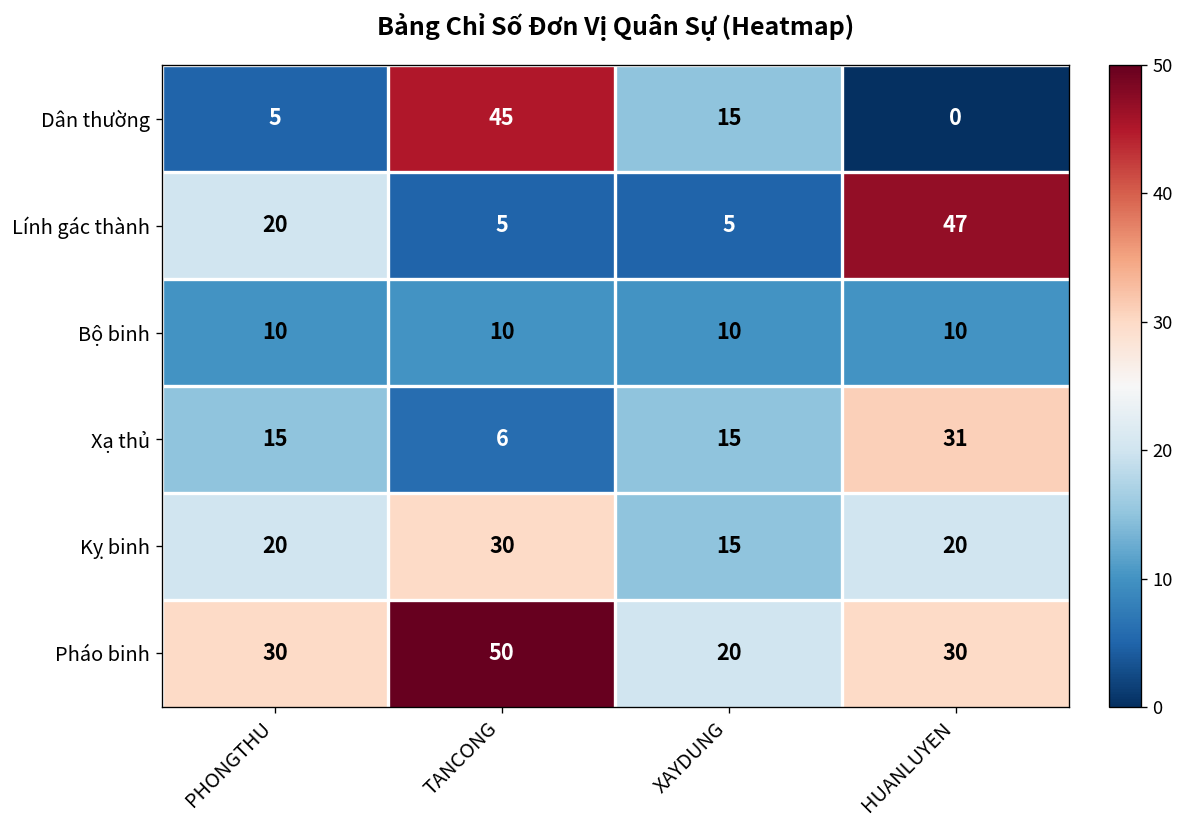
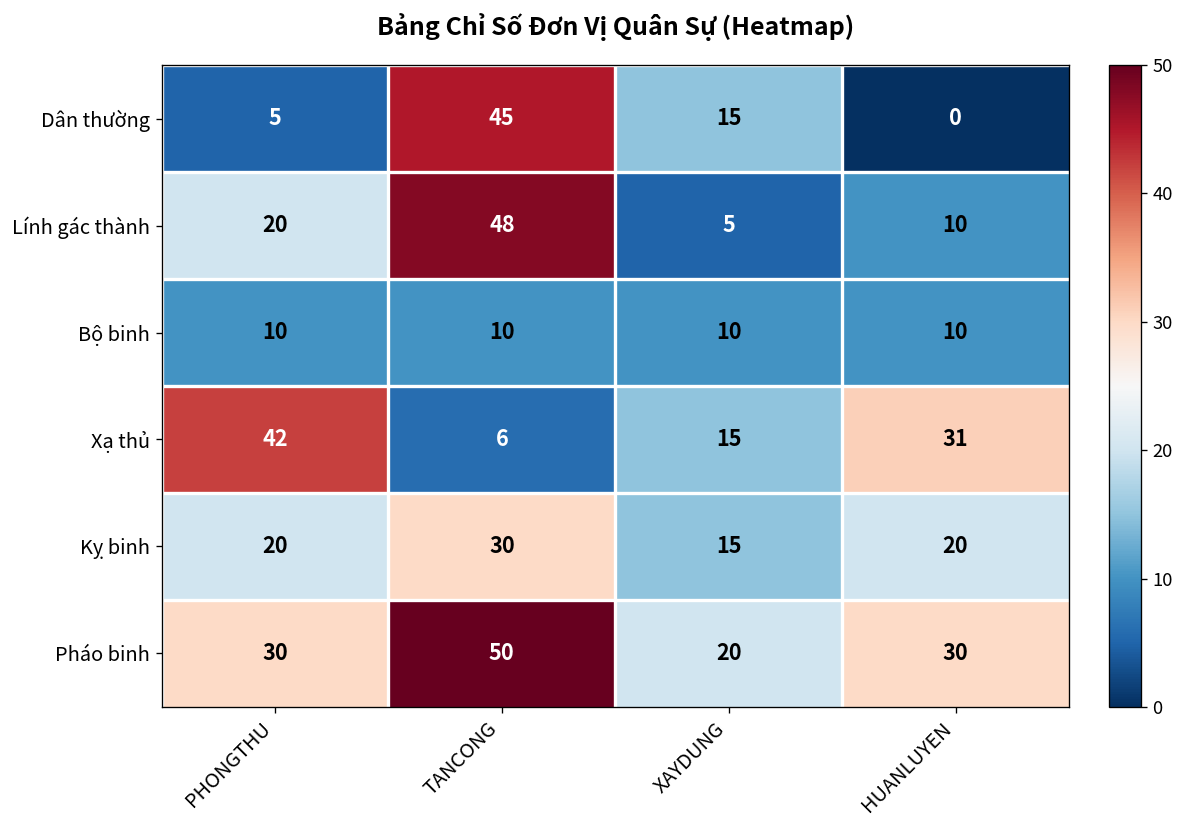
Lính gác thành, TANCONG: 5 -> 48
Lính gác thành, HUANLUYEN: 47 -> 10
Xạ thủ, PHONGTHU: 15 -> 42
